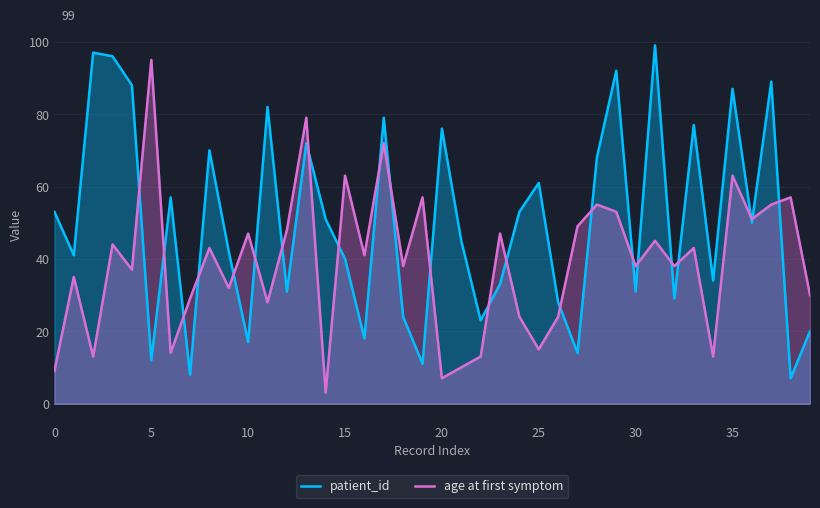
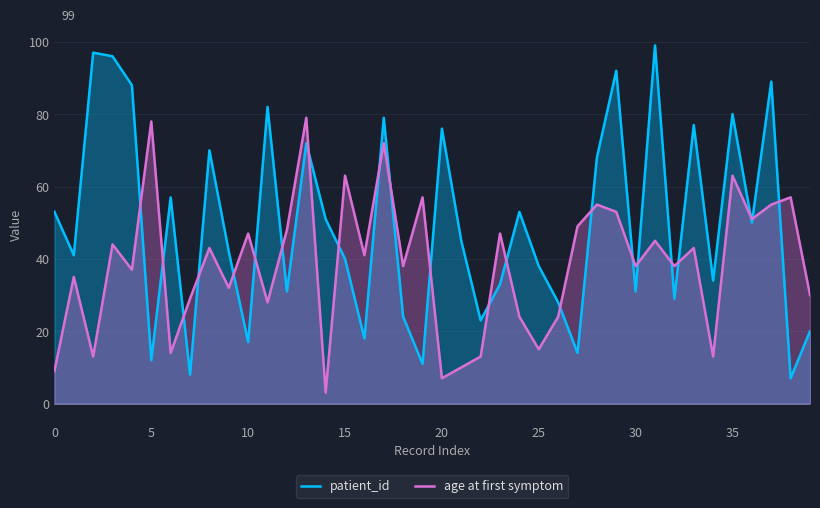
age at first symptom, 5: 95 -> 78
patient_id, 25: 61 -> 38
patient_id, 35: 87 -> 80
